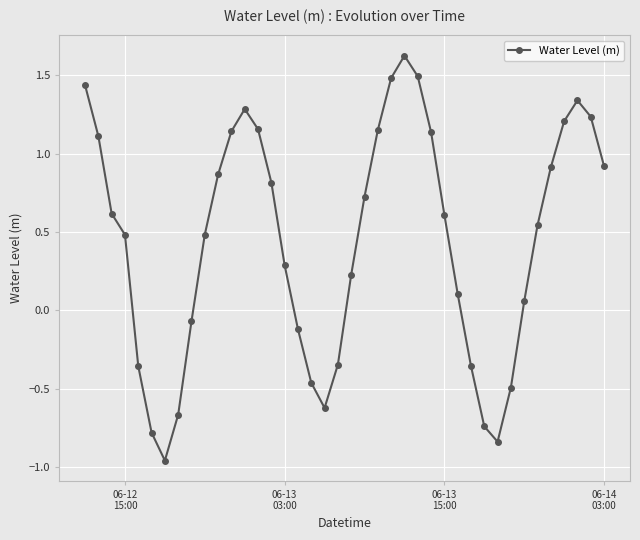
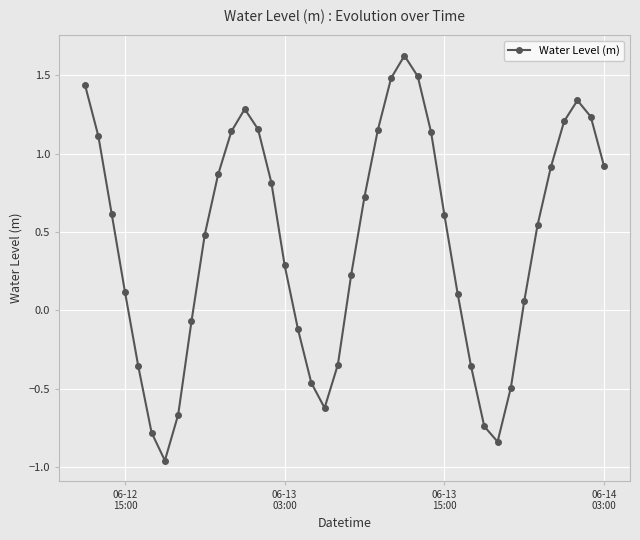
06-12 15:00: 0.48 -> 0.12
